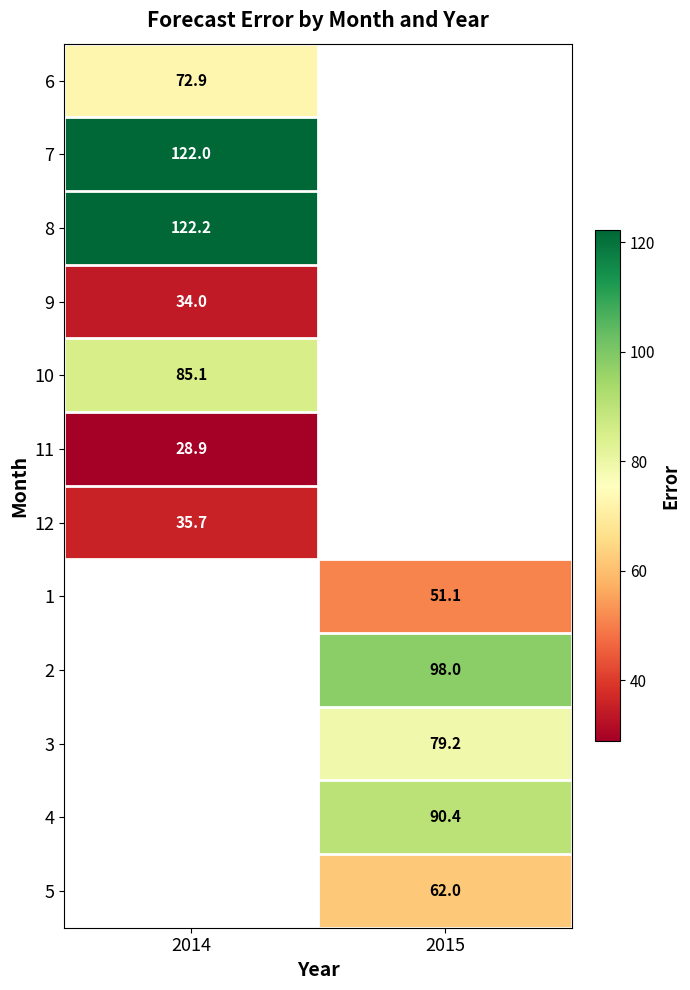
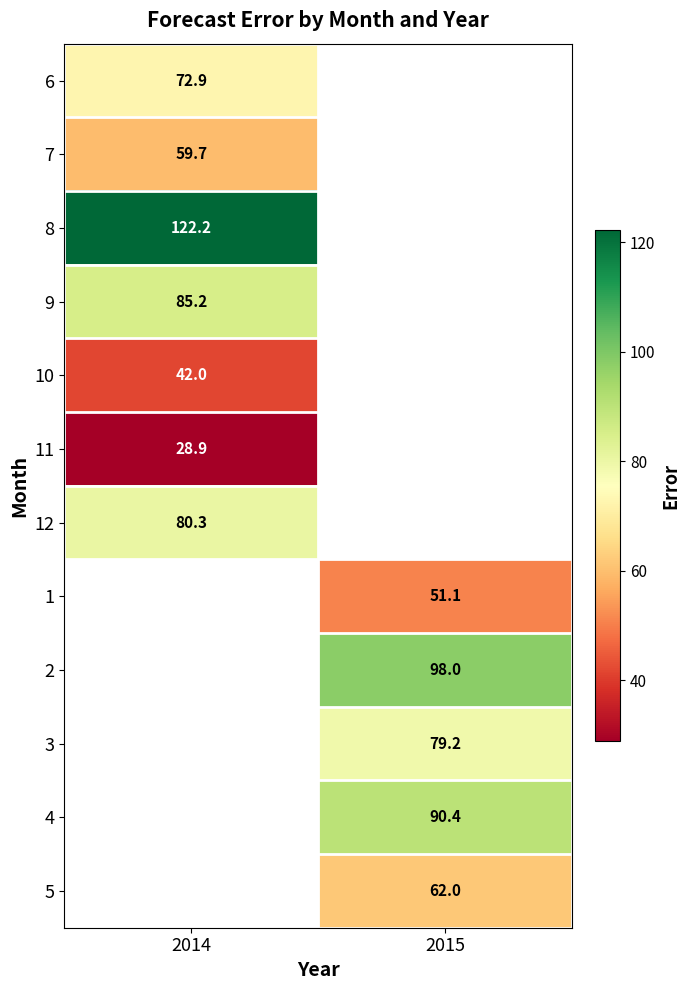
7, 2014: 122.0 -> 59.7
9, 2014: 34.0 -> 85.2
10, 2014: 85.1 -> 42.0
12, 2014: 35.7 -> 80.3
